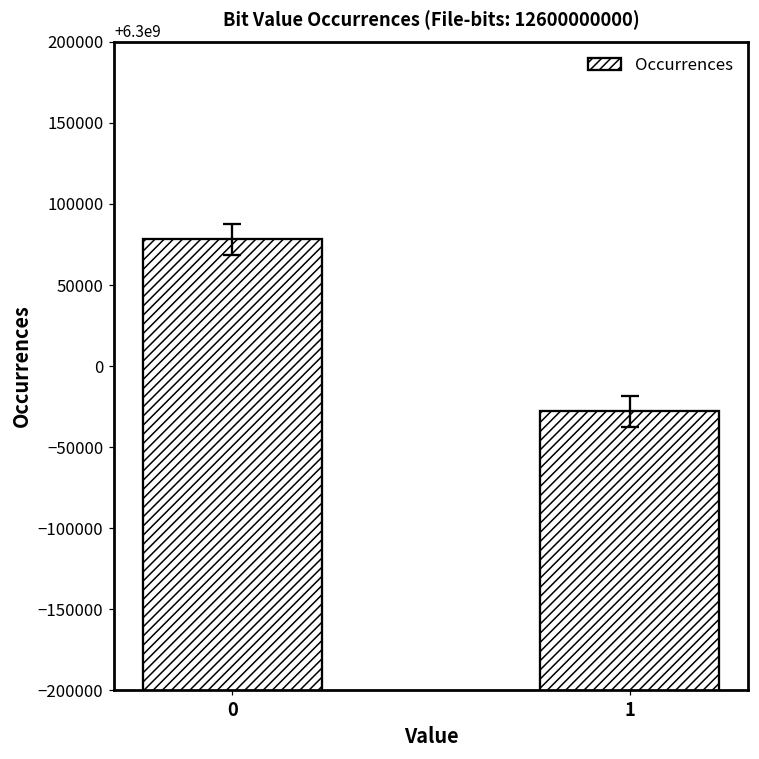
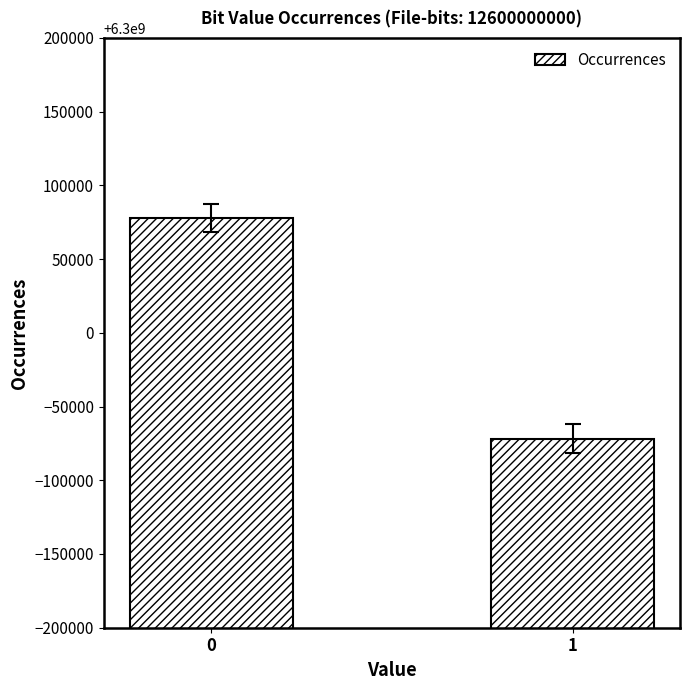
Occurrences, 1: 6299972000 -> 6299928000
